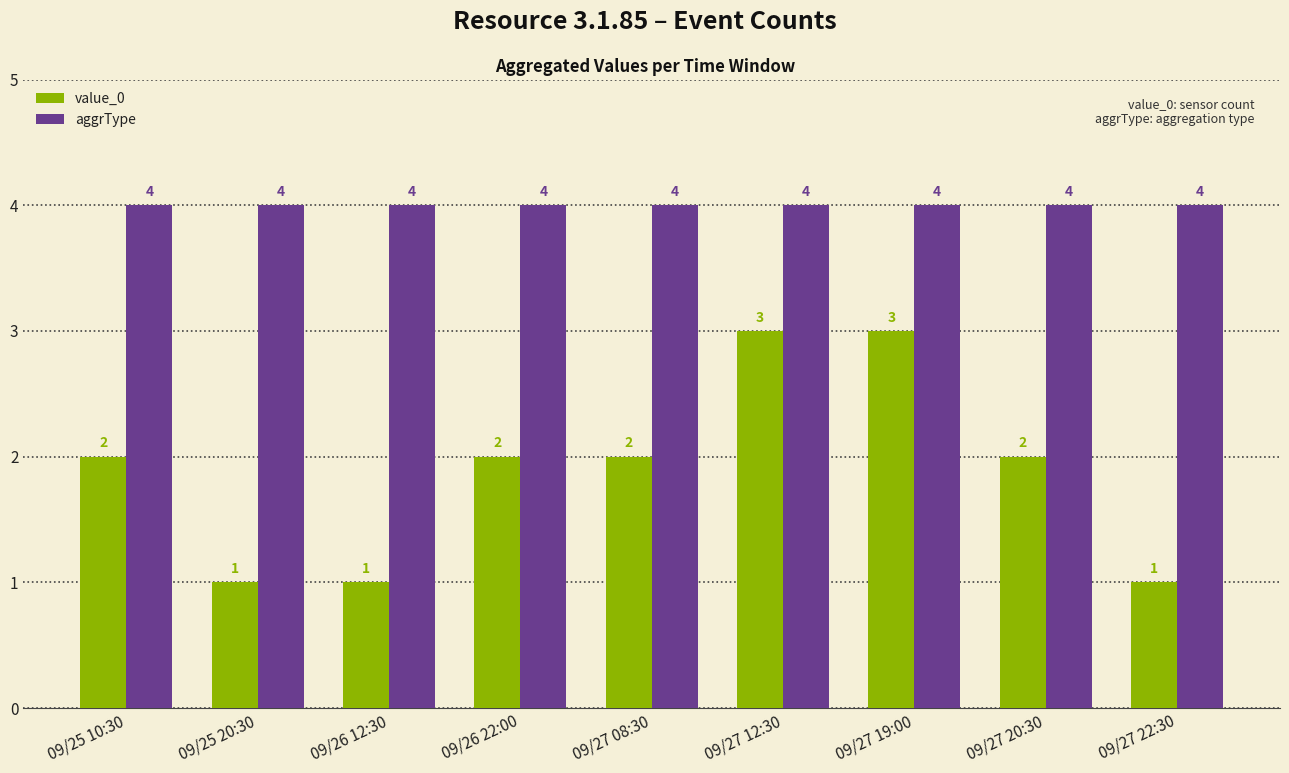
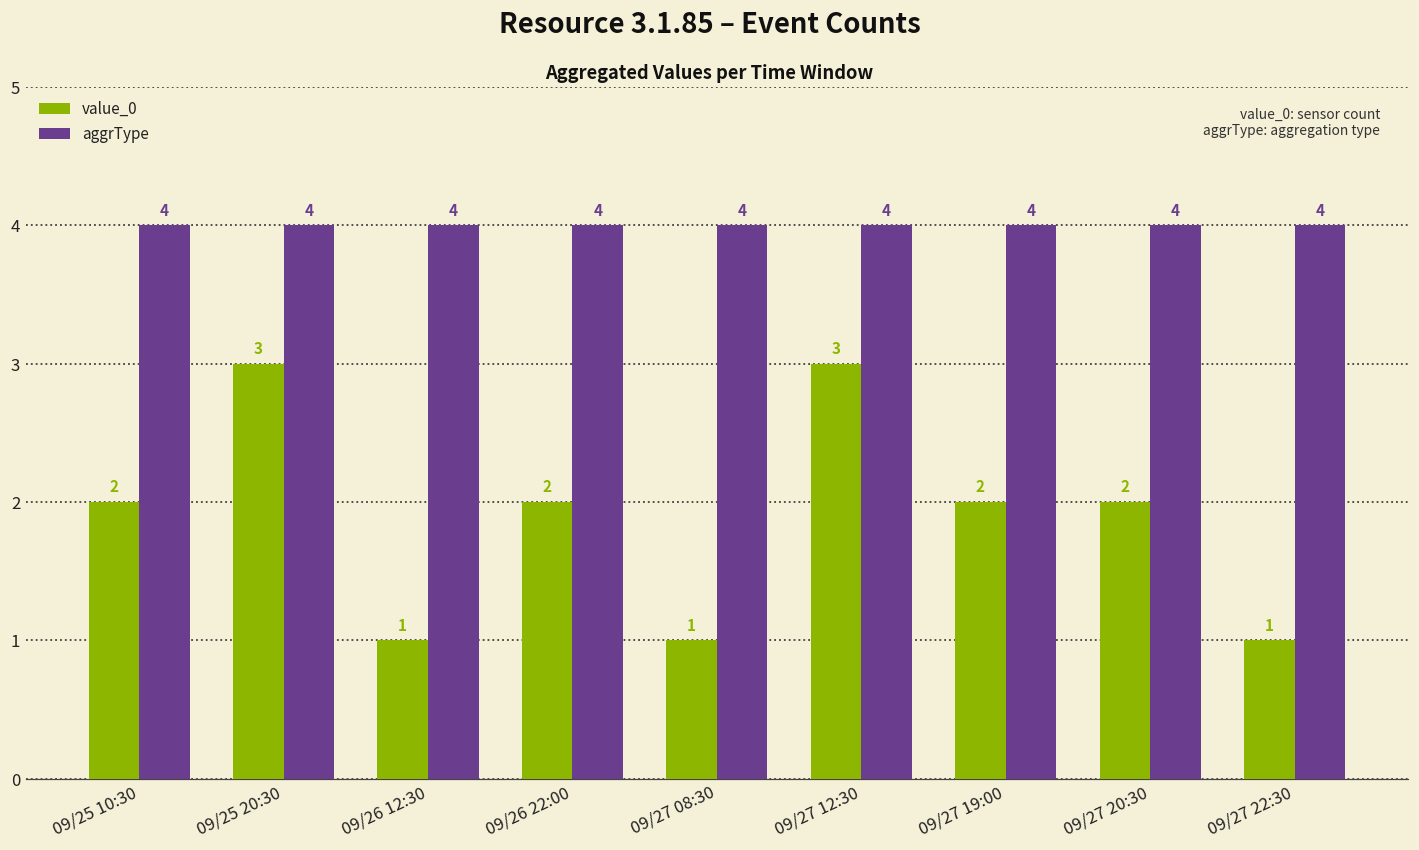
value_0, 09/25 20:30: 1 -> 3
value_0, 09/27 08:30: 2 -> 1
value_0, 09/27 19:00: 3 -> 2
